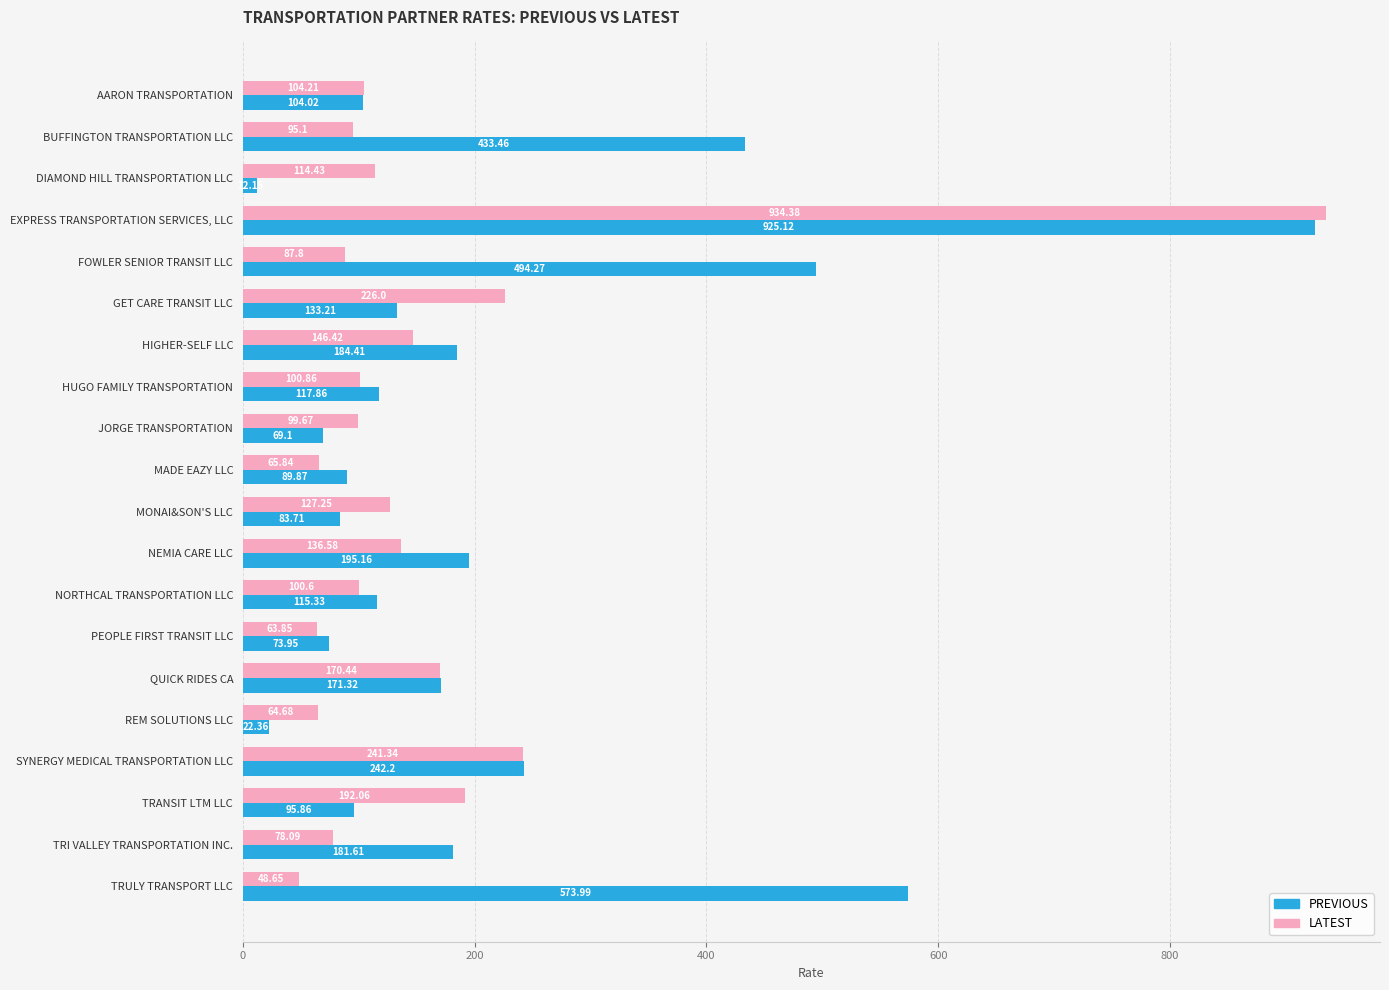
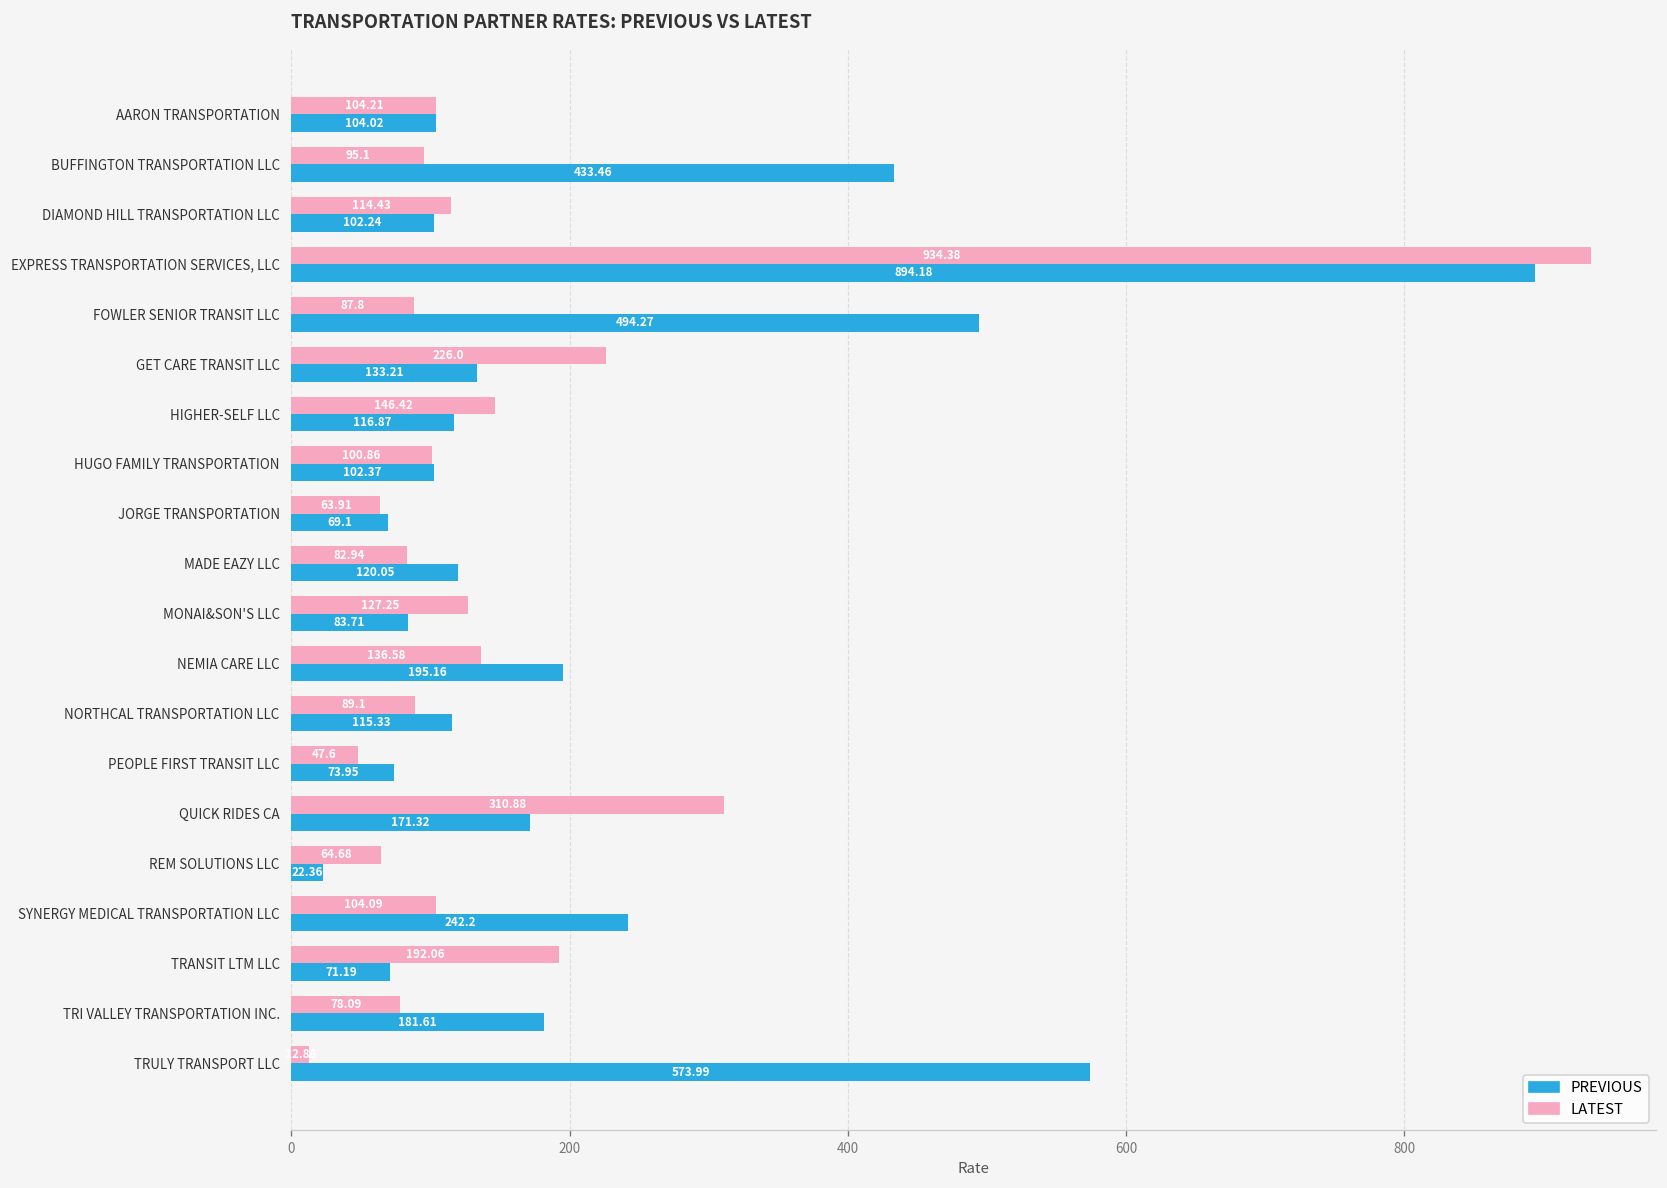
PREVIOUS, DIAMOND HILL TRANSPORTATION LLC: 12 -> 102
PREVIOUS, EXPRESS TRANSPORTATION SERVICES, LLC: 925.12 -> 894.18
PREVIOUS, HIGHER-SELF LLC: 184.41 -> 116.87
PREVIOUS, HUGO FAMILY TRANSPORTATION: 117.86 -> 102.37
LATEST, JORGE TRANSPORTATION: 99.67 -> 63.91
LATEST, MADE EAZY LLC: 65.84 -> 82.94
PREVIOUS, MADE EAZY LLC: 89.87 -> 120.05
LATEST, NORTHCAL TRANSPORTATION LLC: 100.6 -> 89.1
LATEST, PEOPLE FIRST TRANSIT LLC: 63.85 -> 47.6
LATEST, QUICK RIDES CA: 170.44 -> 310.88
LATEST, SYNERGY MEDICAL TRANSPORTATION LLC: 241.34 -> 104.09
PREVIOUS, TRANSIT LTM LLC: 95.86 -> 71.19
LATEST, TRULY TRANSPORT LLC: 49 -> 13
